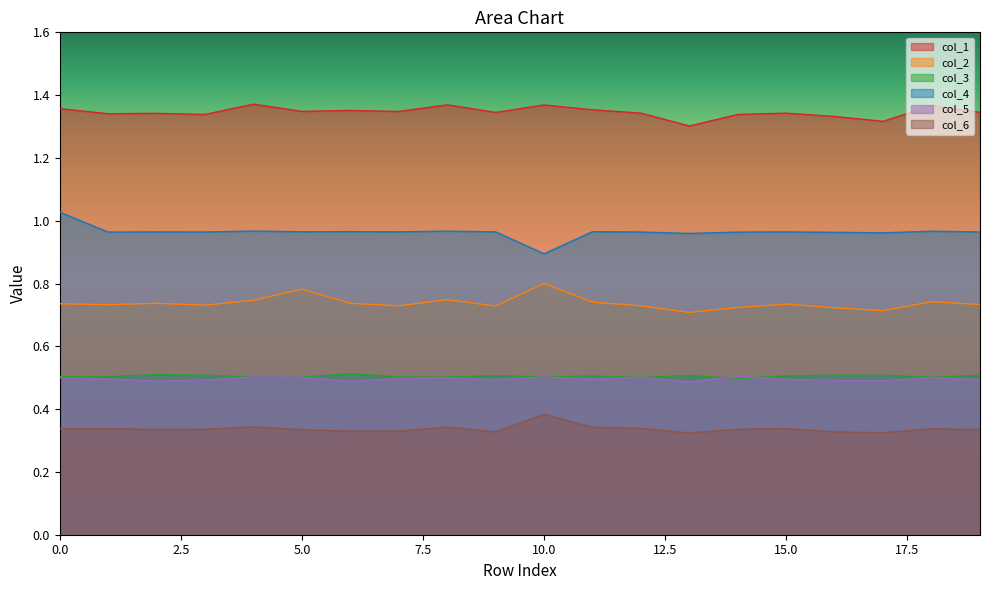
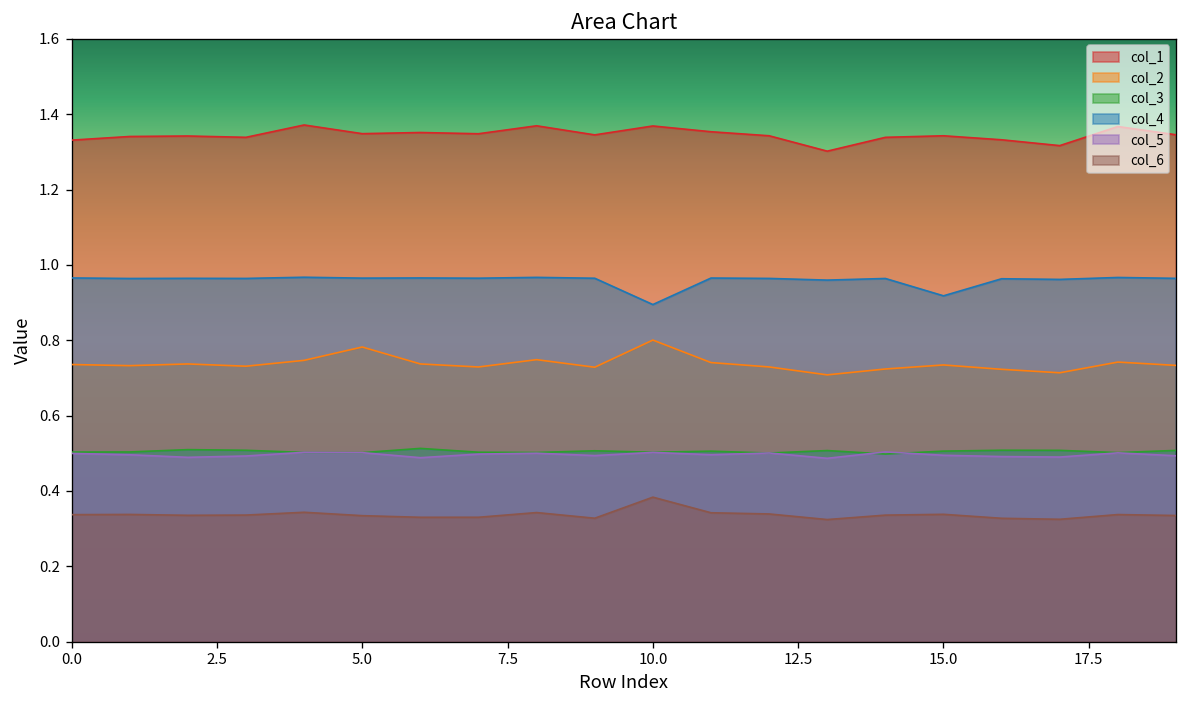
col_1, 0.0: 1.36 -> 1.33
col_4, 0.0: 1.03 -> 0.97
col_4, 15.0: 0.96 -> 0.92
